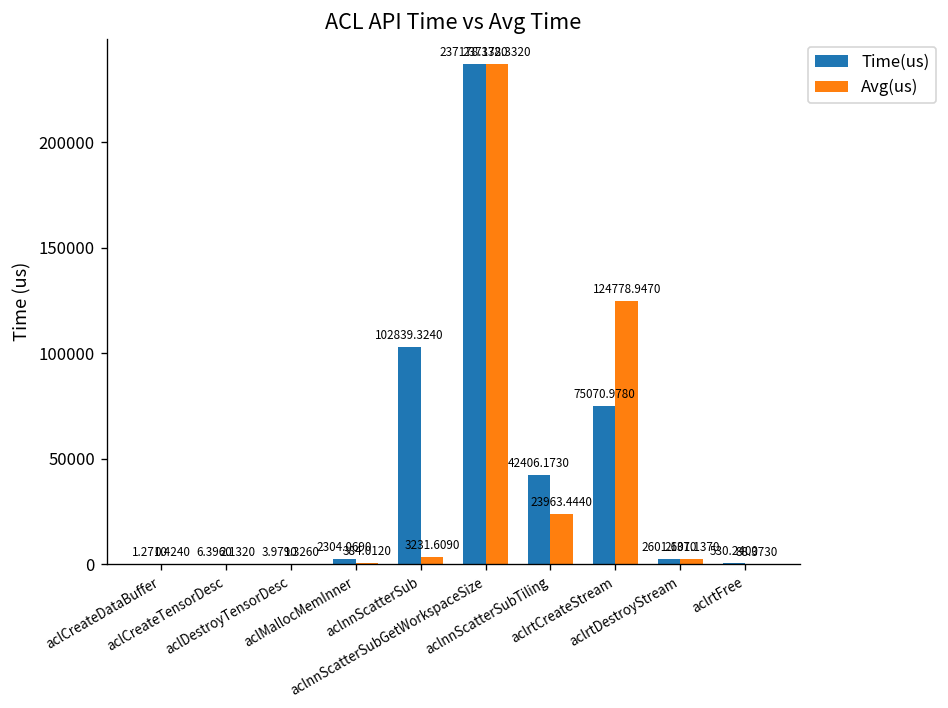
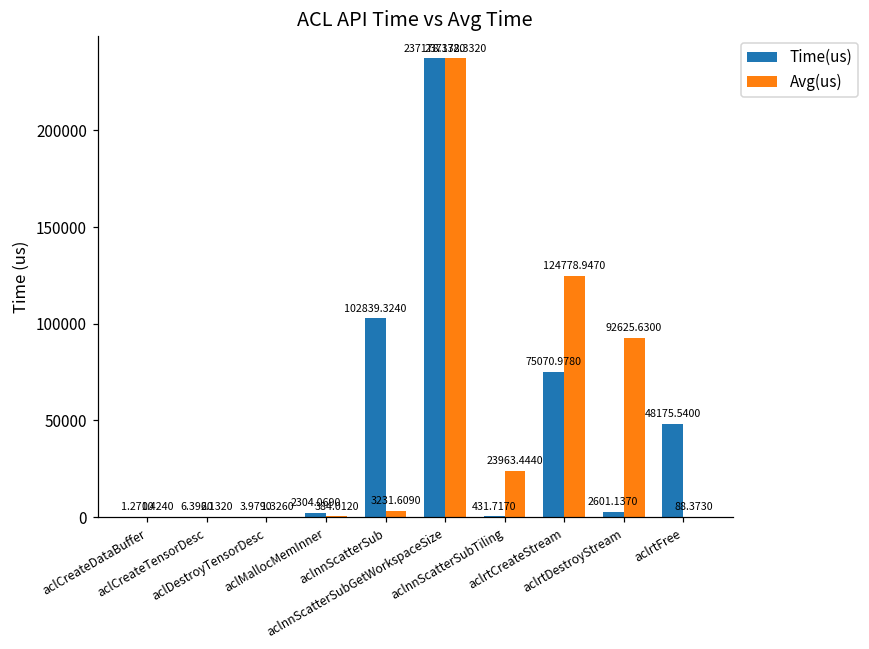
Time(us), aclnnScatterSubTiling: 42406.1730 -> 431.7170
Avg(us), aclrtDestroyStream: 2601.1370 -> 92625.6300
Time(us), aclrtFree: 530.2400 -> 48175.5400
